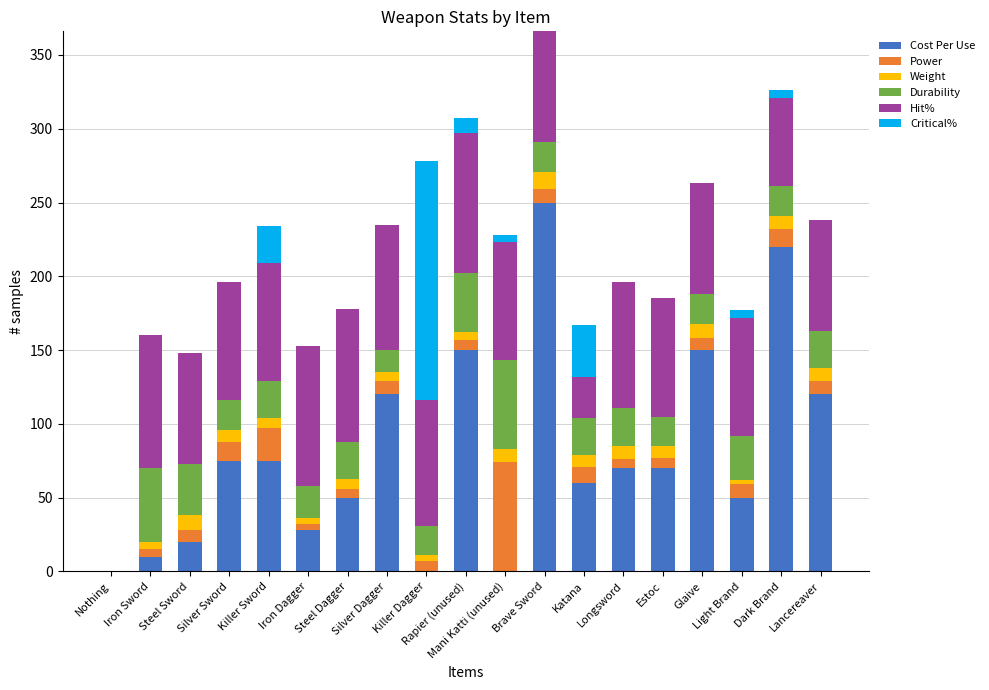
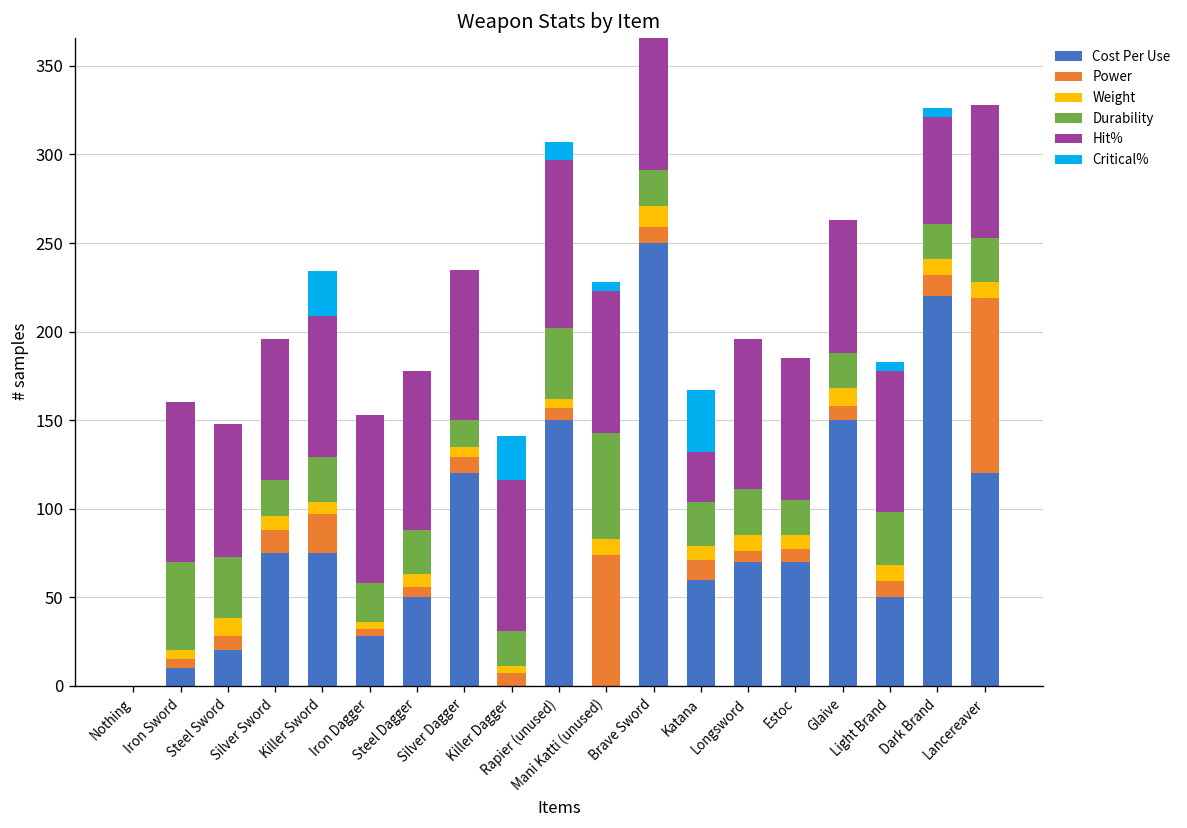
Critical%, Killer Dagger: 162 -> 25
Weight, Light Brand: 3 -> 9
Power, Lancereaver: 9 -> 99
